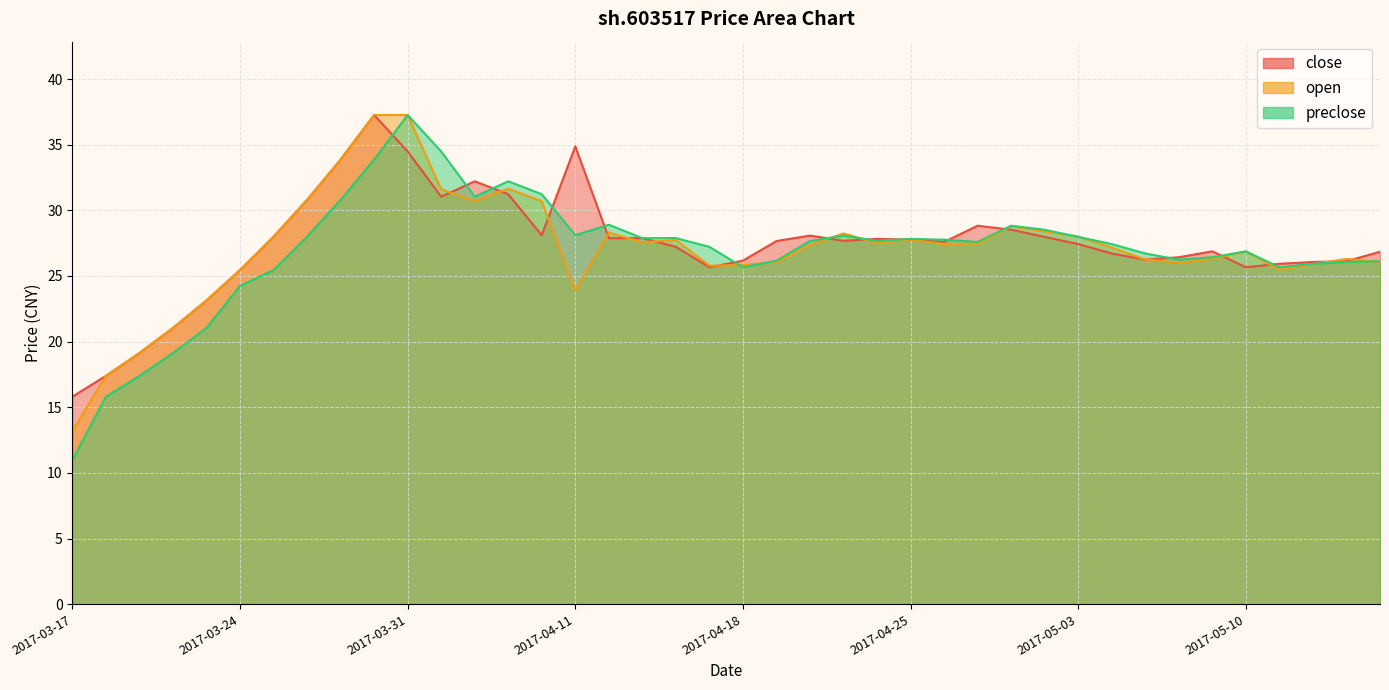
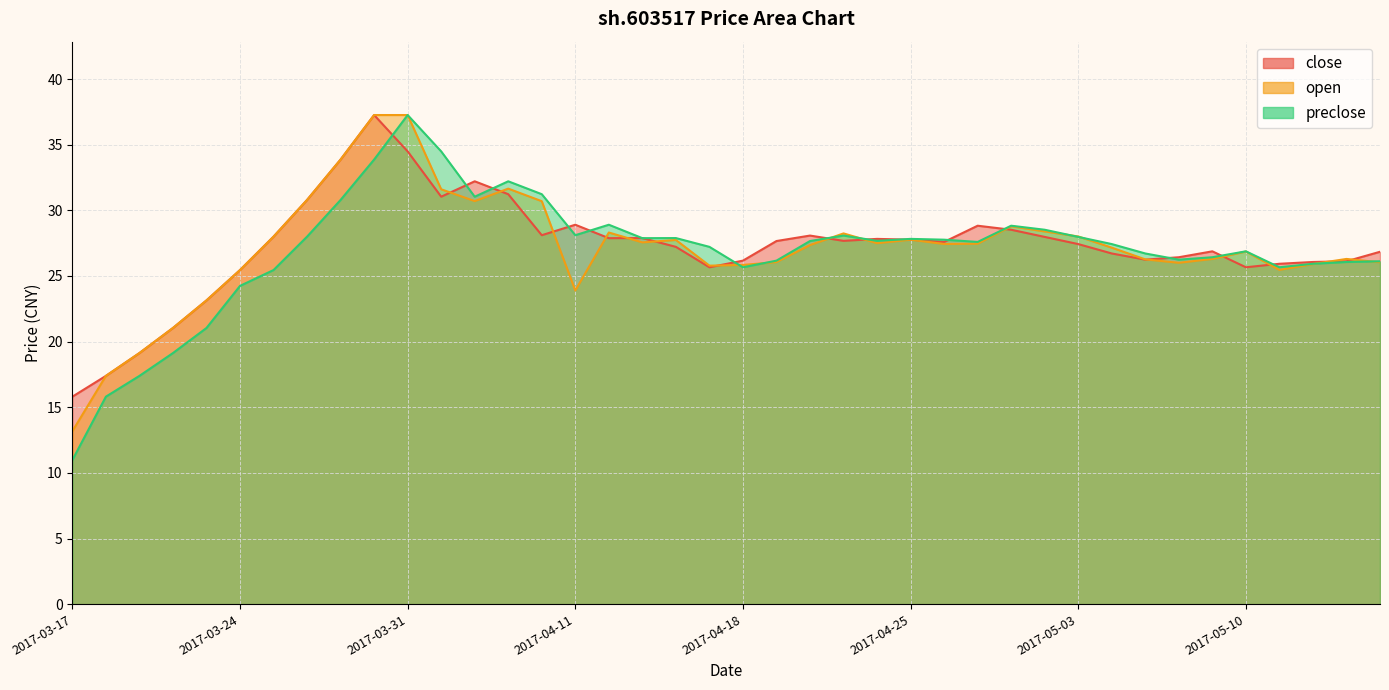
close, 2017-04-11: 34.9 -> 28.9
